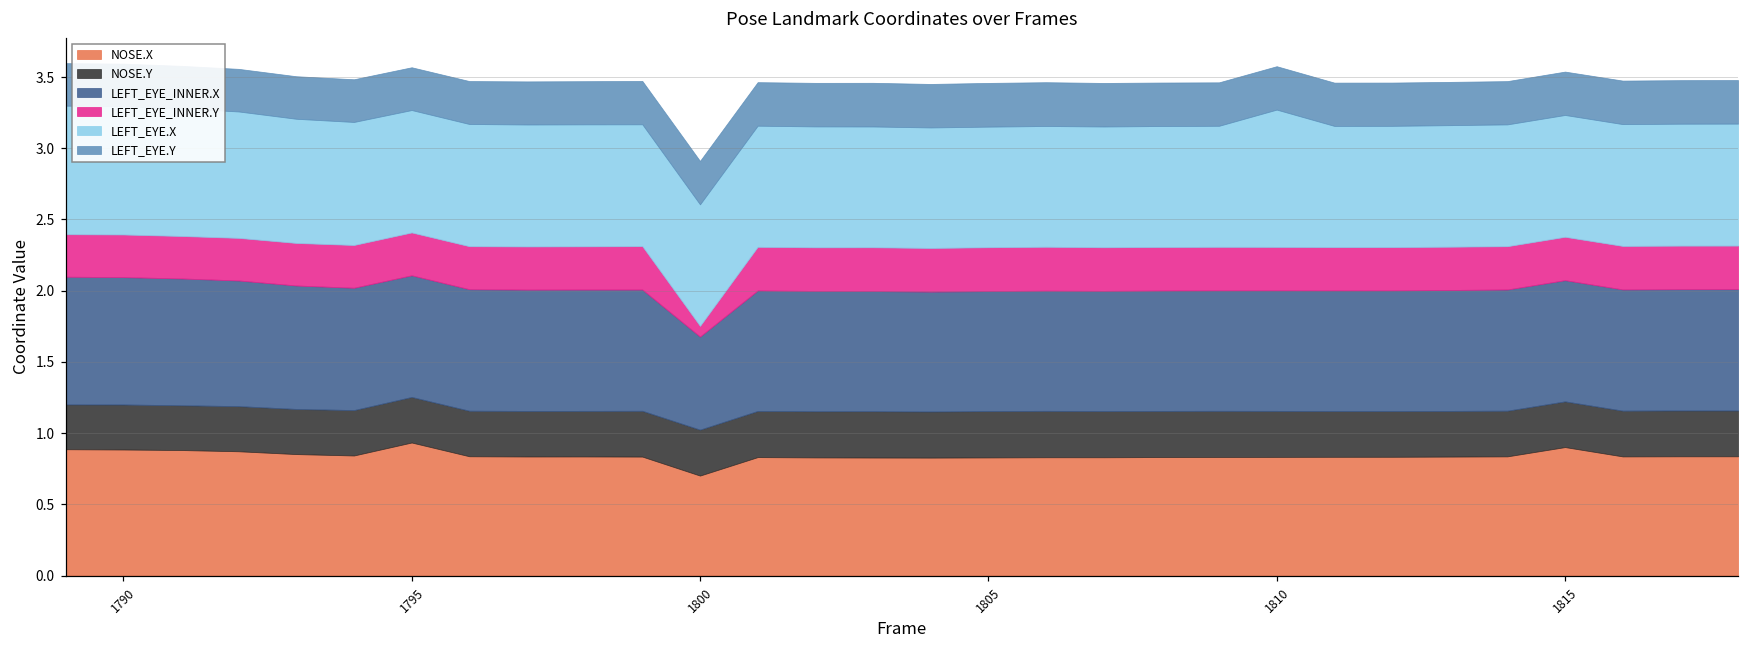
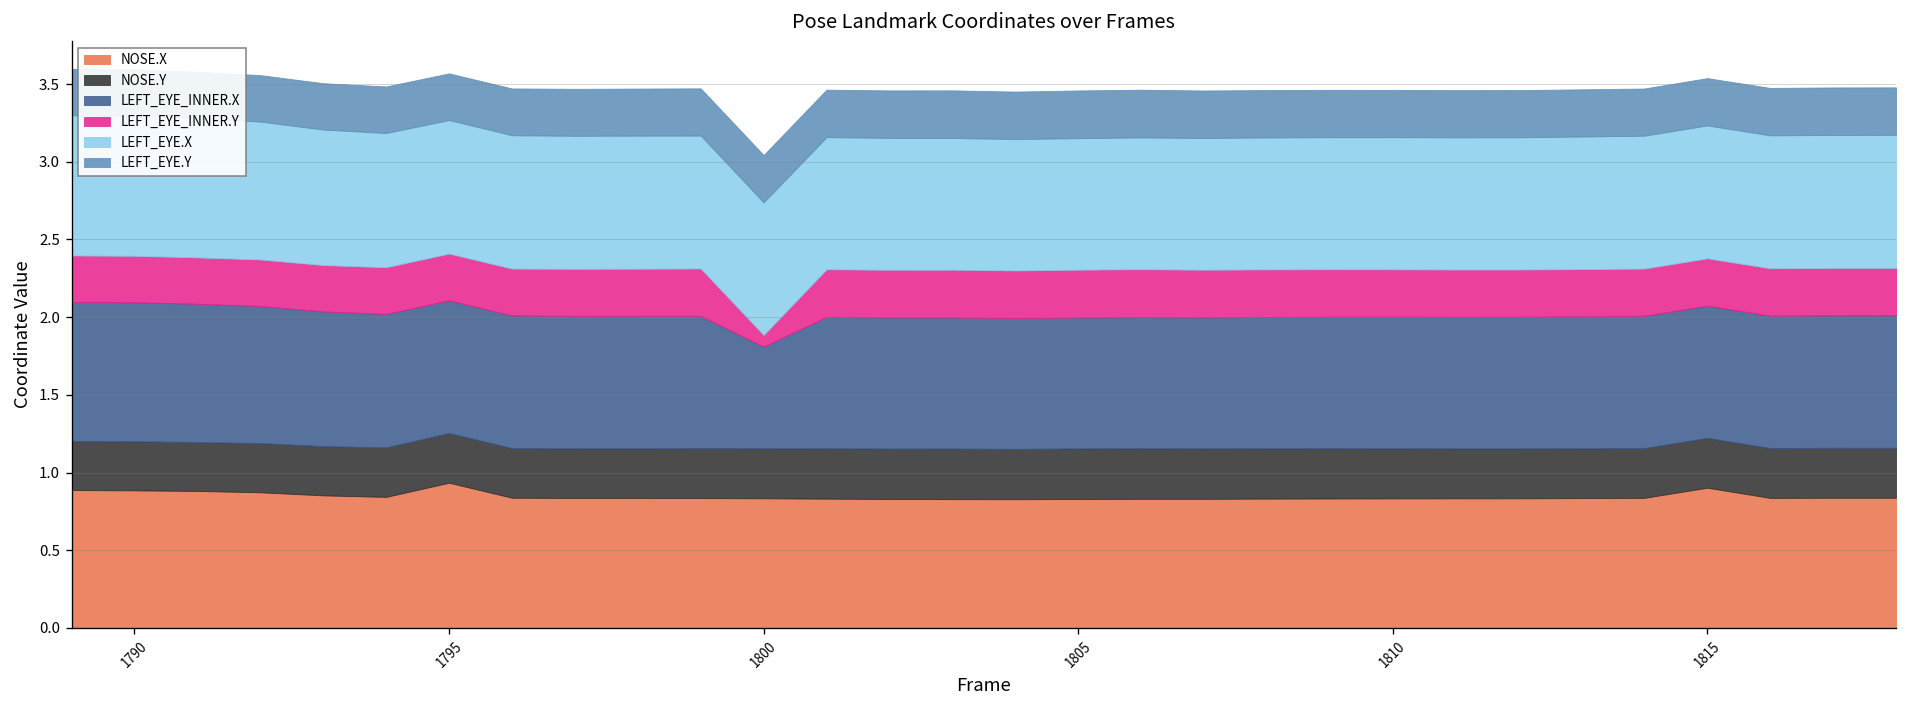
NOSE.X, 1800: 0.70 -> 0.83
LEFT_EYE.X, 1810: 0.96 -> 0.85
